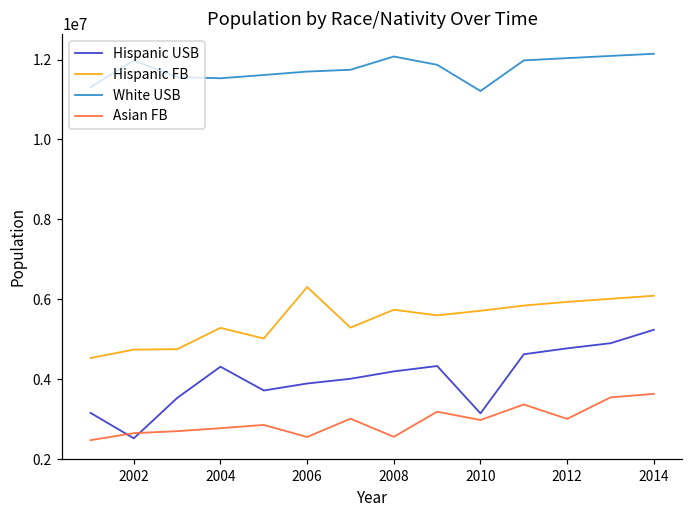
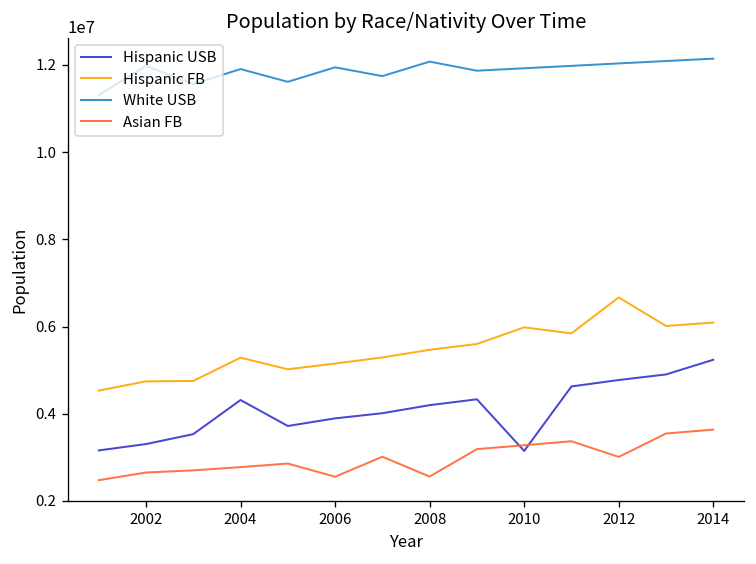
Hispanic USB, 2002: 2500000 -> 3300000
White USB, 2004: 11500000 -> 11900000
Hispanic FB, 2006: 6300000 -> 5200000
White USB, 2006: 11700000 -> 11900000
Hispanic FB, 2008: 5700000 -> 5500000
Hispanic FB, 2010: 5700000 -> 6000000
White USB, 2010: 11200000 -> 11900000
Asian FB, 2010: 3000000 -> 3300000
Hispanic FB, 2012: 5900000 -> 6700000
